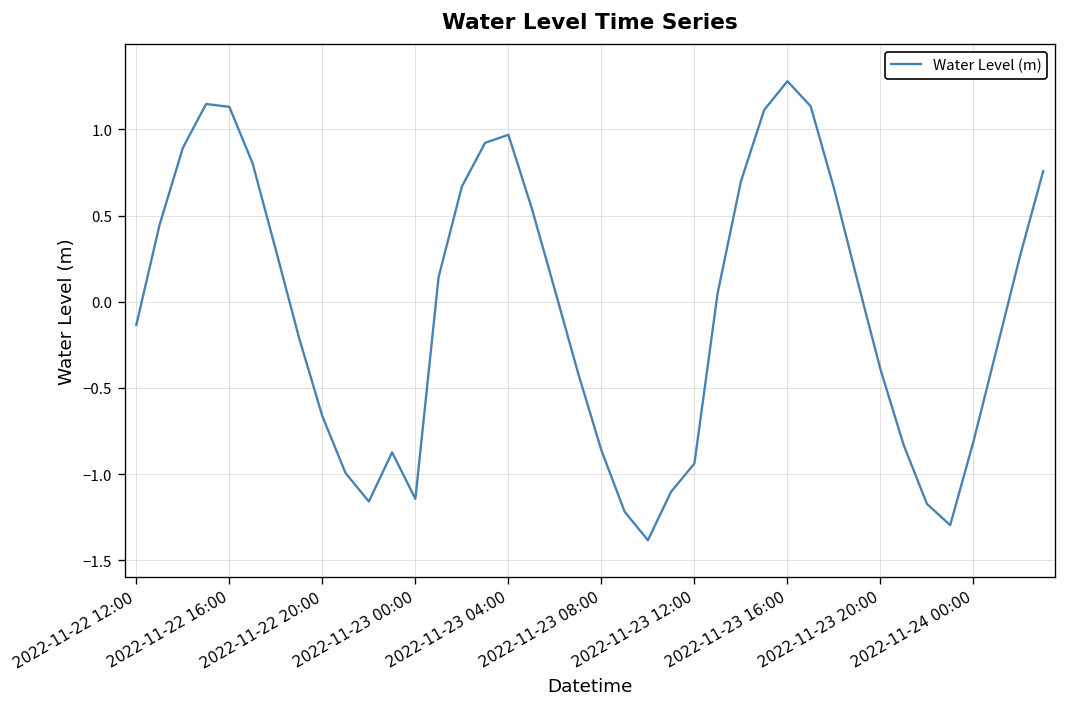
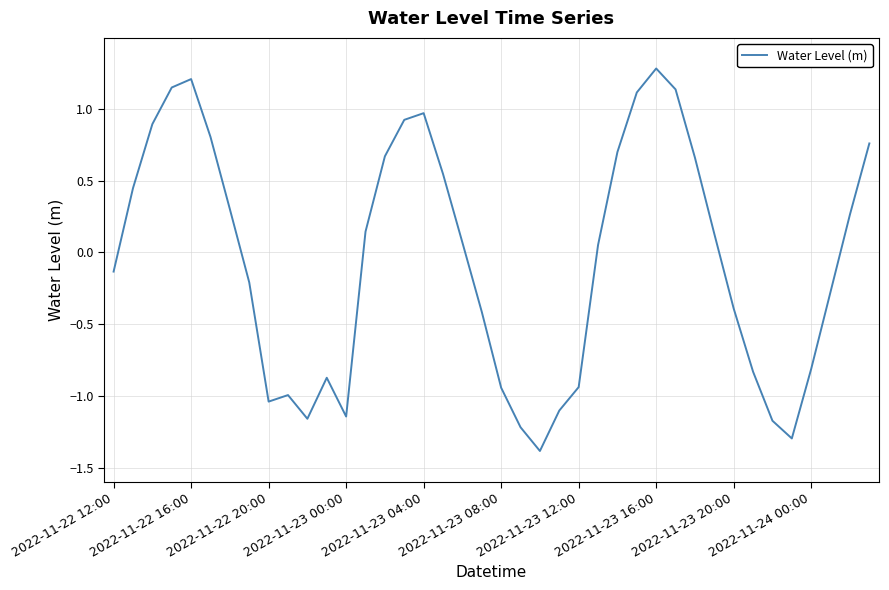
2022-11-22 16:00: 1.13 -> 1.21
2022-11-22 20:00: -0.66 -> -1.04
2022-11-23 08:00: -0.86 -> -0.94
